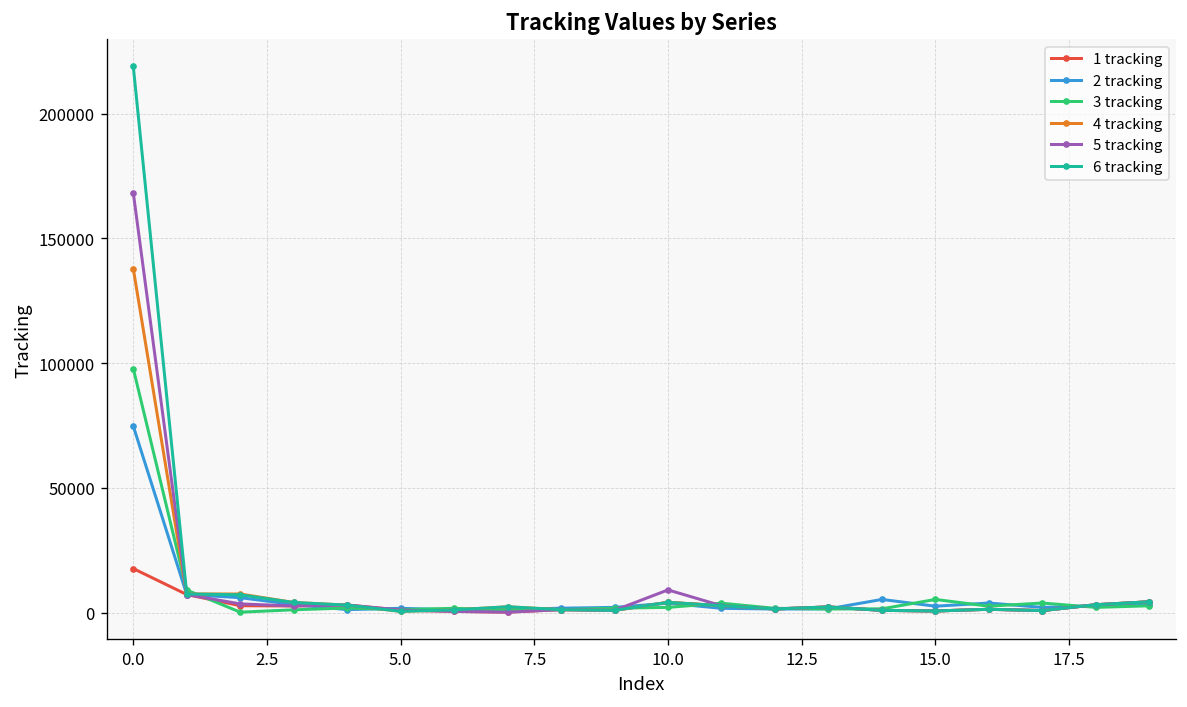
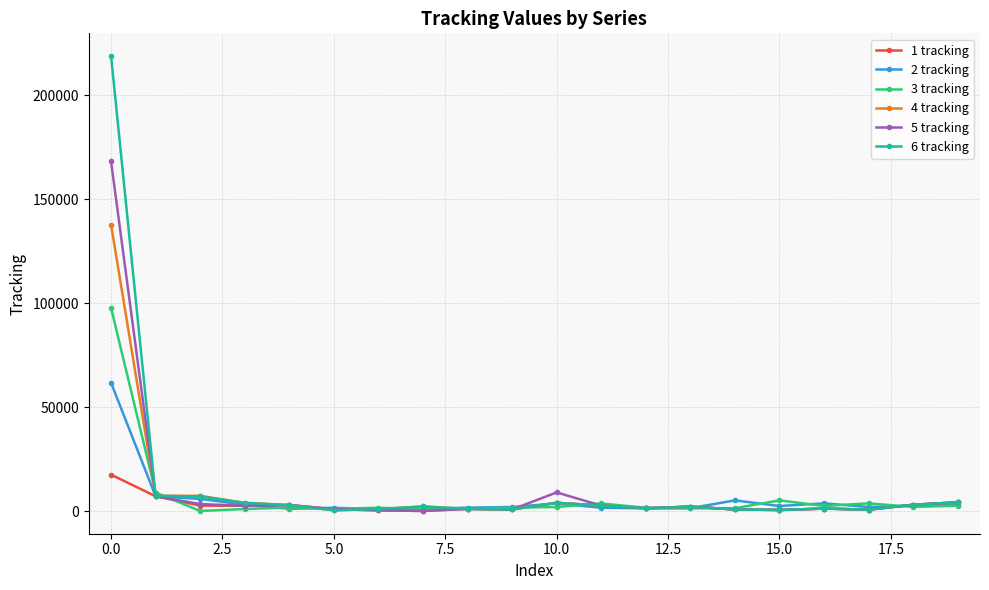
2 tracking, 0.0: 75000 -> 62000
